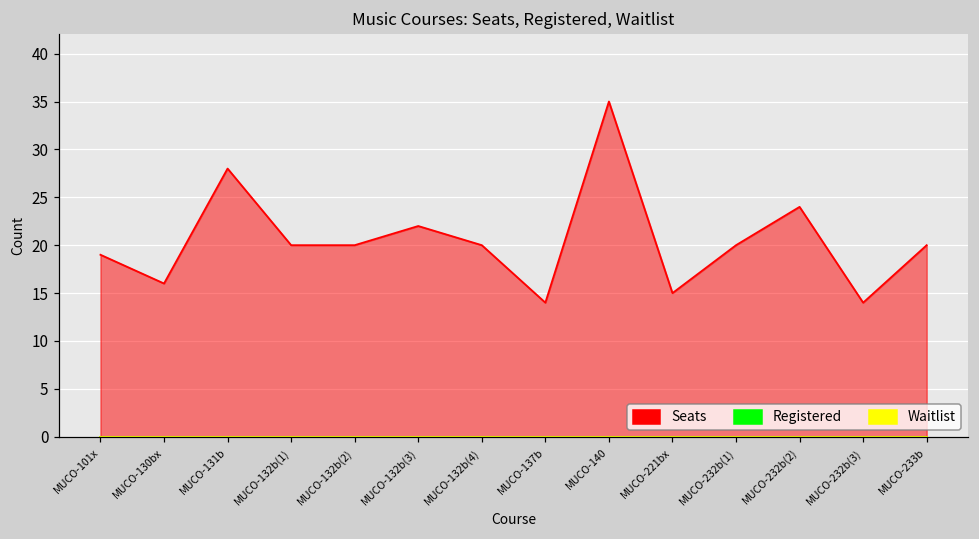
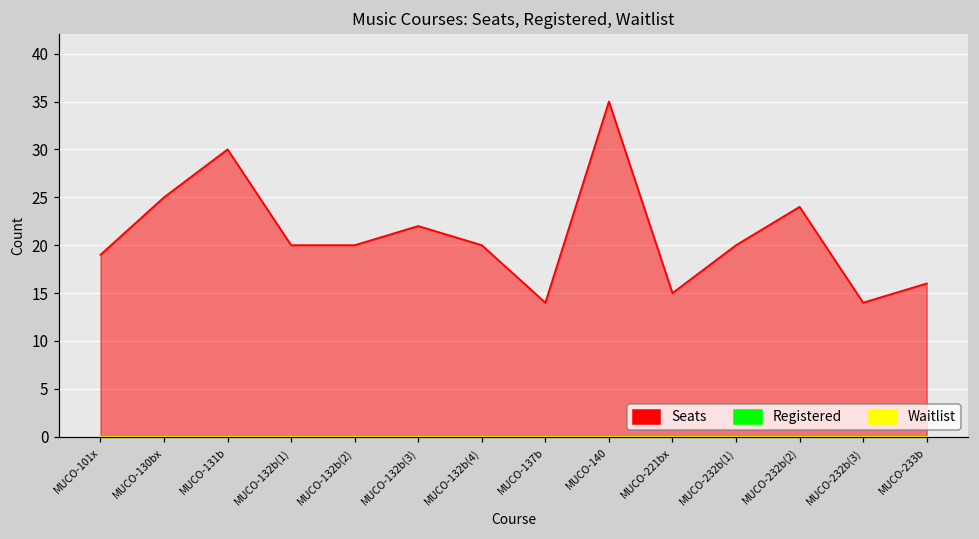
Seats, MUCO-130bx: 16 -> 25
Seats, MUCO-131b: 28 -> 30
Seats, MUCO-233b: 20 -> 16
